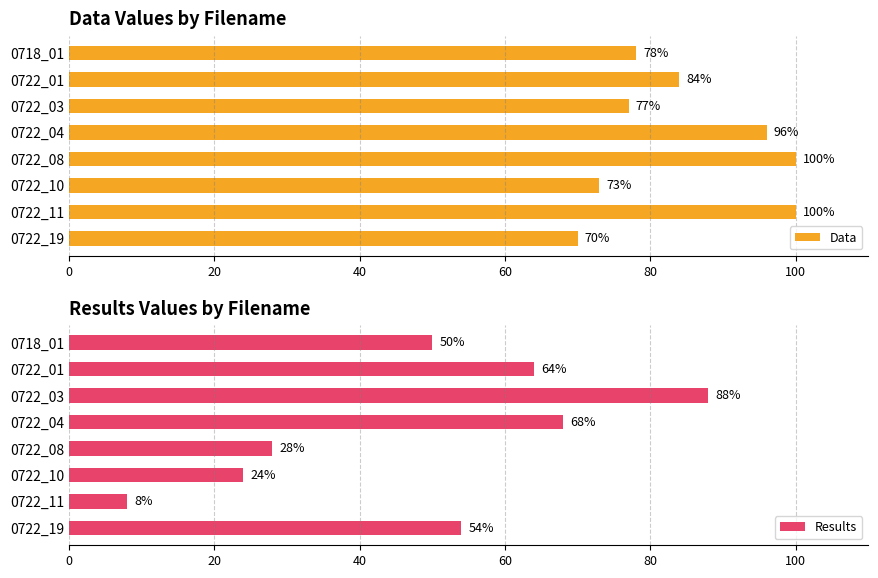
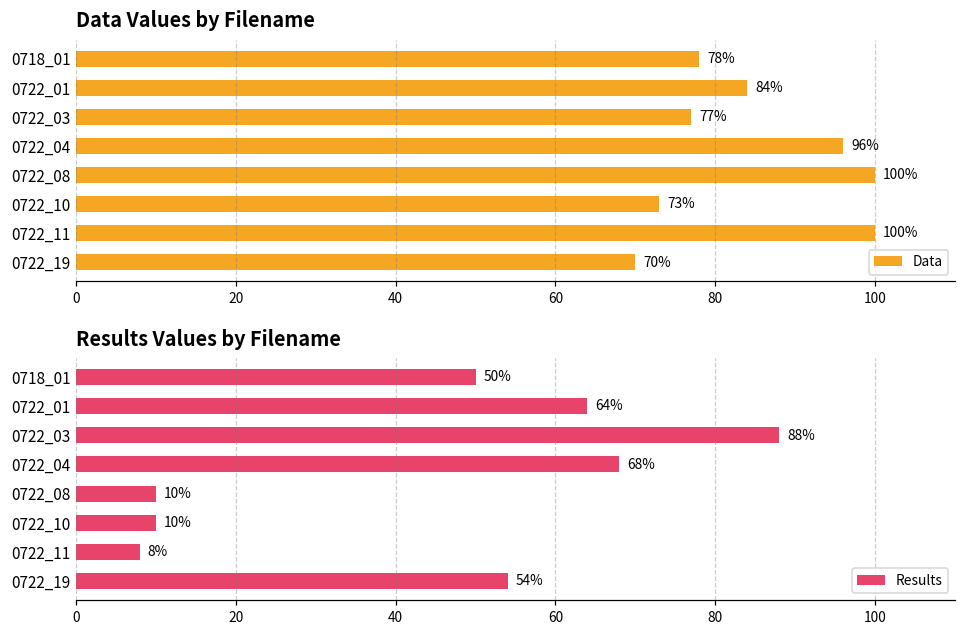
Results Values by Filename, 0722_08: 28% -> 10%
Results Values by Filename, 0722_10: 24% -> 10%
